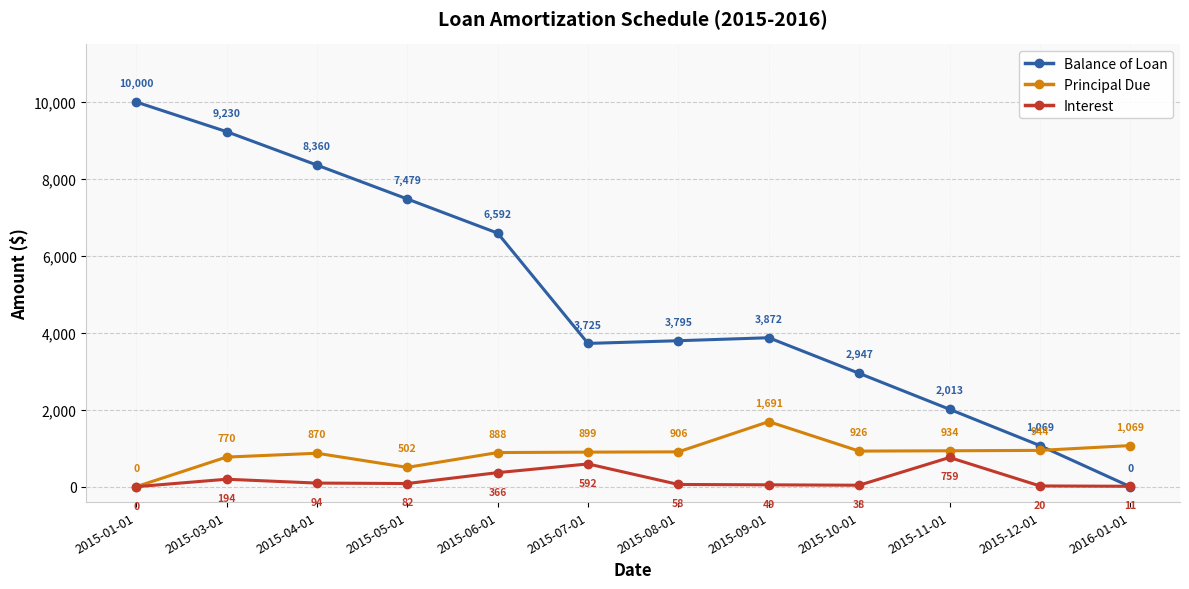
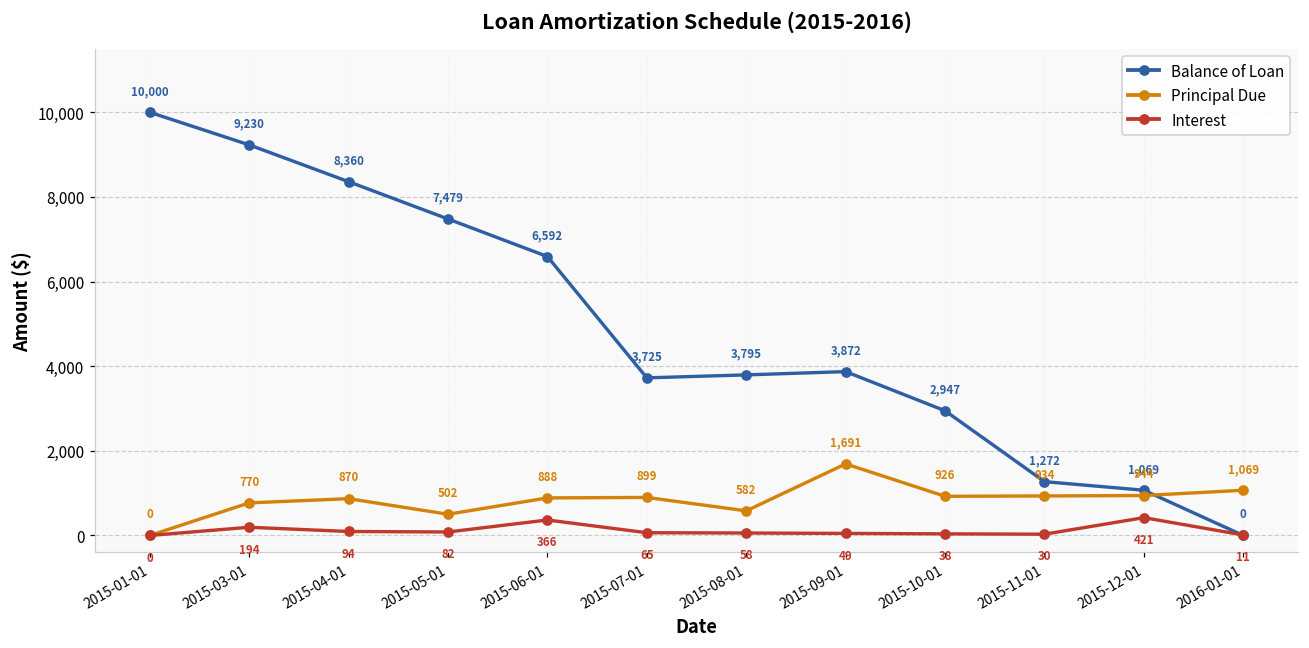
Interest, 2015-07-01: 592 -> 65
Principal Due, 2015-08-01: 906 -> 582
Balance of Loan, 2015-11-01: 2,013 -> 1,272
Interest, 2015-11-01: 759 -> 30
Interest, 2015-12-01: 20 -> 421
